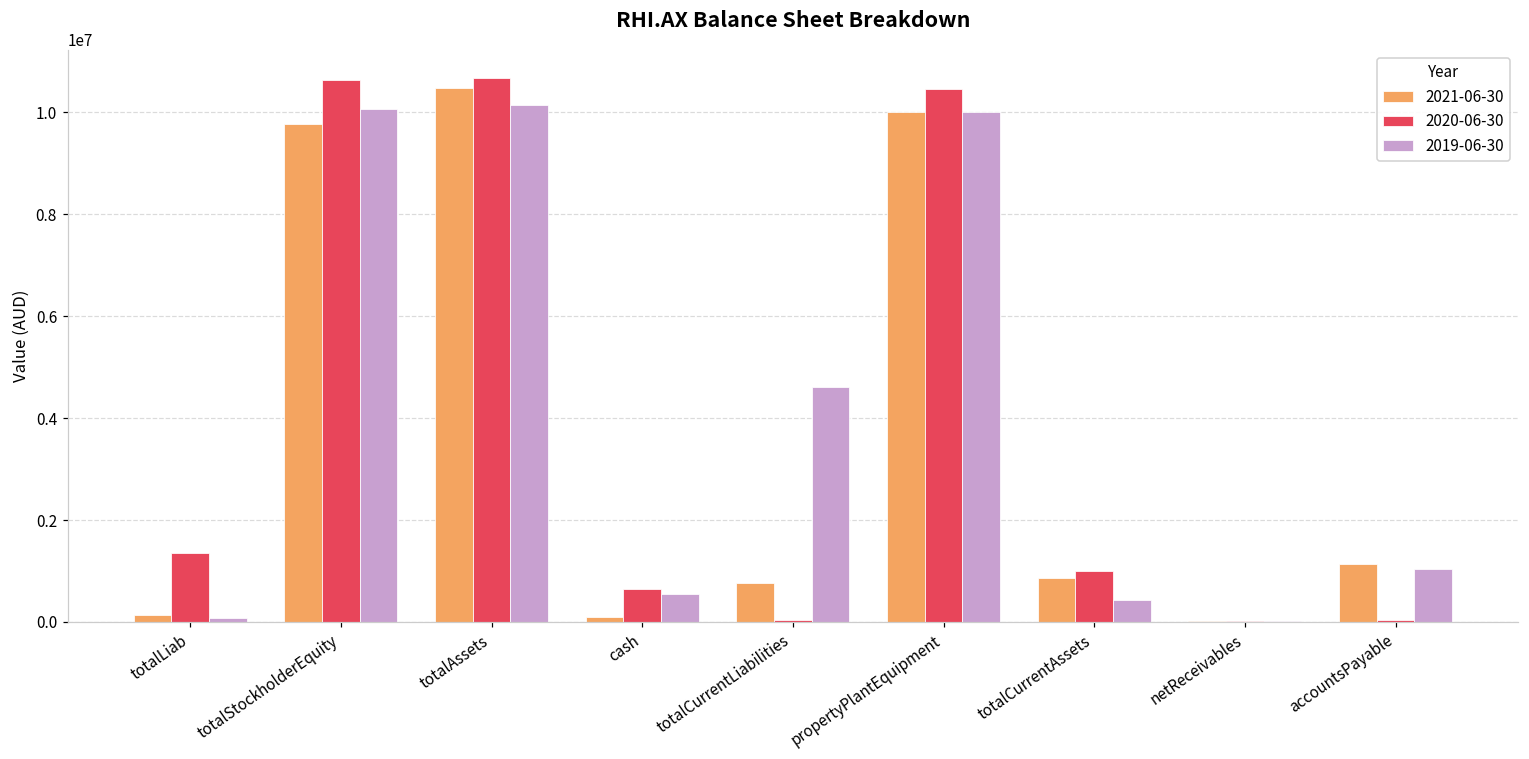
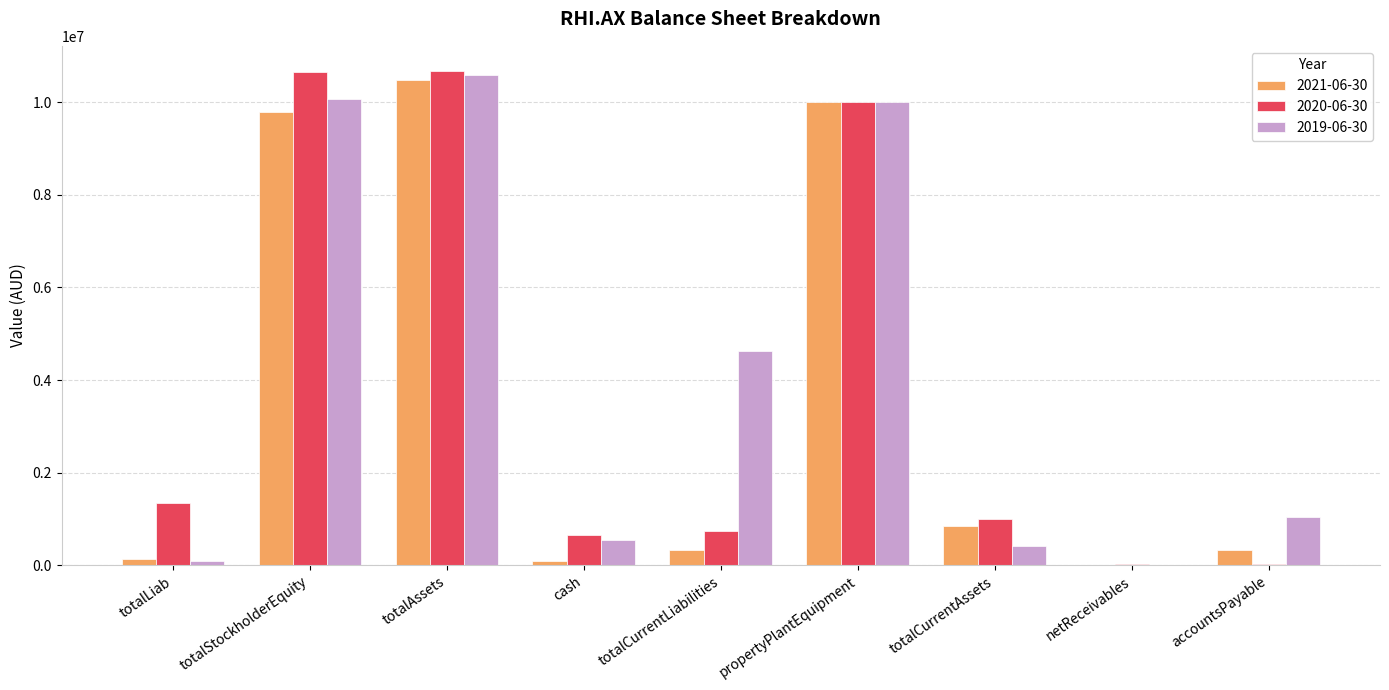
2019-06-30, totalAssets: 10100000 -> 10600000
2021-06-30, totalCurrentLiabilities: 800000 -> 300000
2020-06-30, totalCurrentLiabilities: 0 -> 800000
2020-06-30, propertyPlantEquipment: 10500000 -> 10000000
2021-06-30, accountsPayable: 1100000 -> 300000
